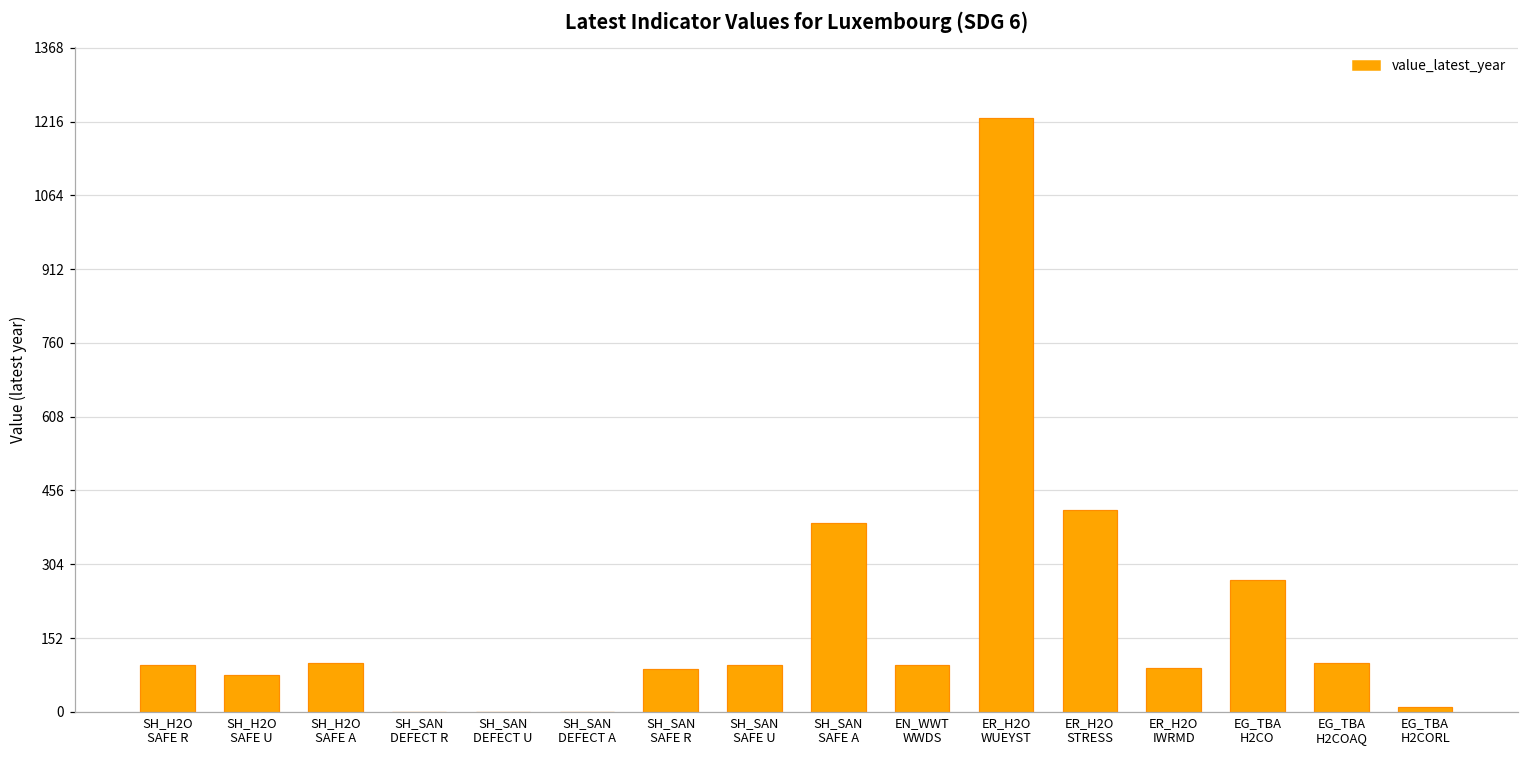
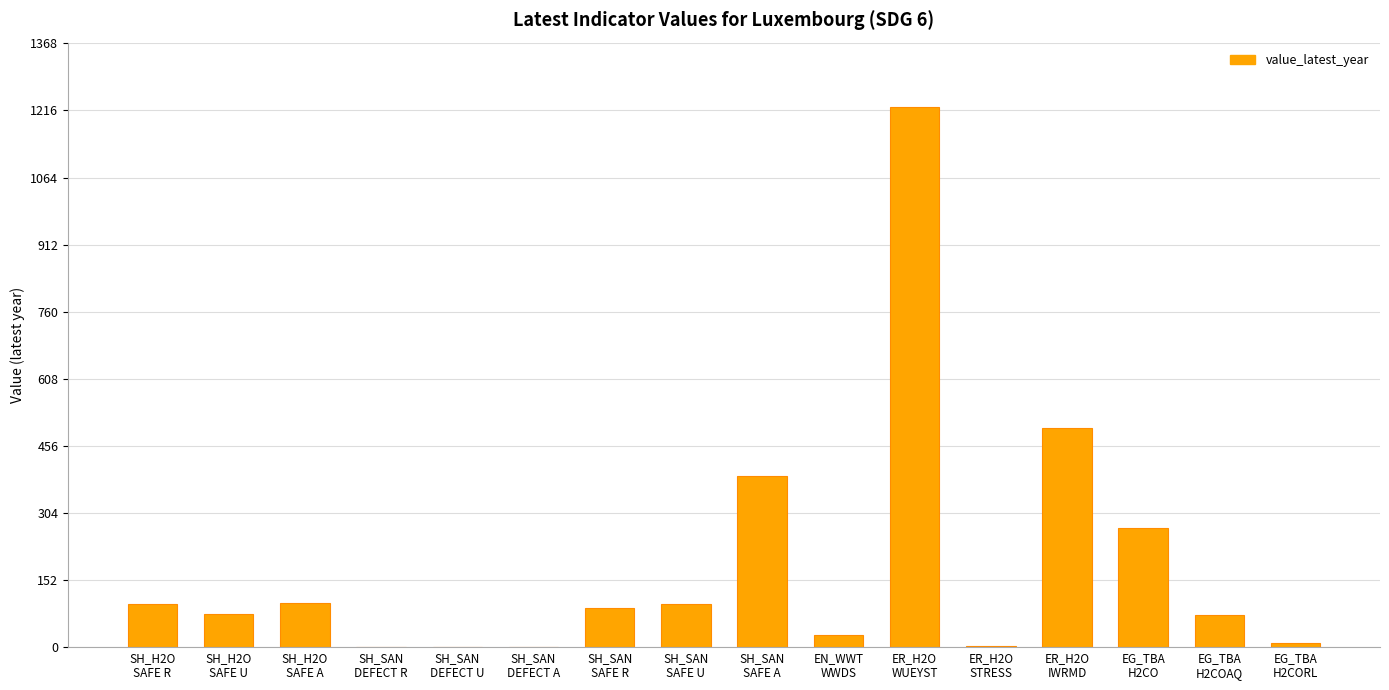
EN_WWT WWDS: 100 -> 30
ER_H2O STRESS: 420 -> 0
ER_H2O IWRMD: 90 -> 500
EG_TBA H2COAQ: 100 -> 70
